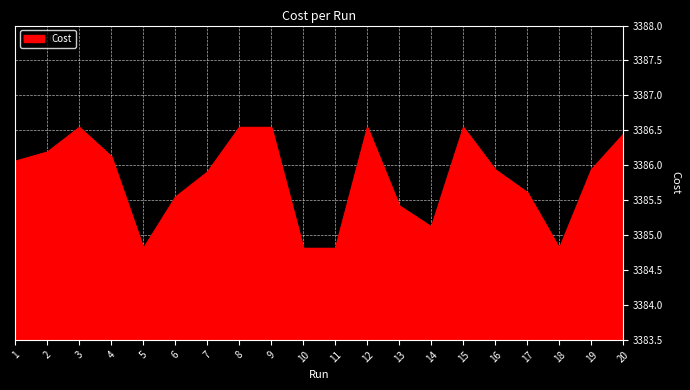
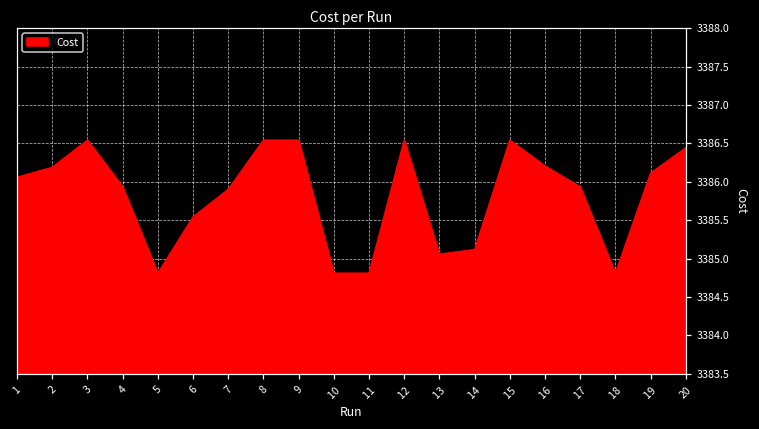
4: 3386.1 -> 3385.9
13: 3385.4 -> 3385.1
16: 3385.9 -> 3386.2
17: 3385.6 -> 3385.9
19: 3385.9 -> 3386.1
